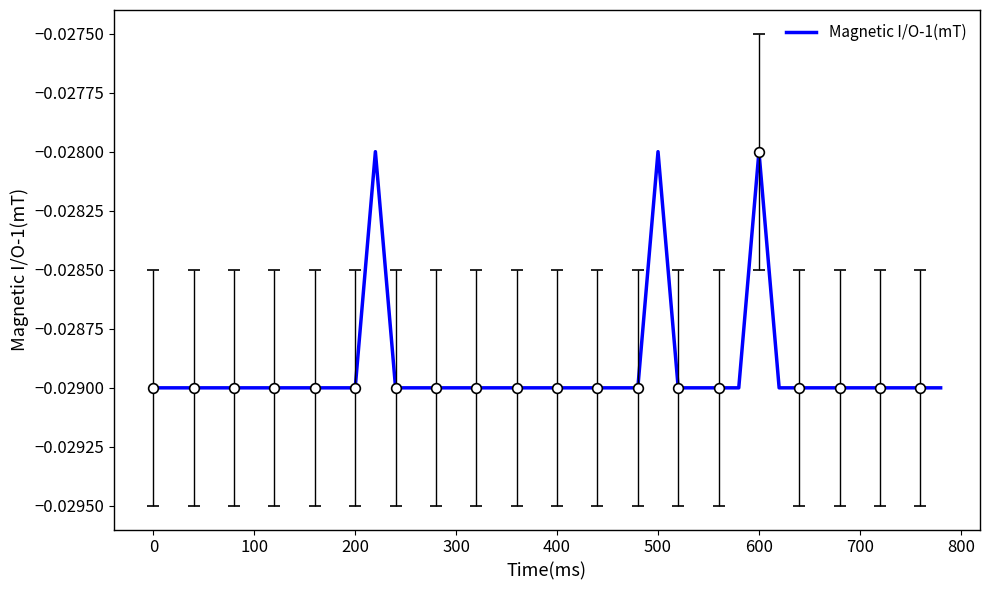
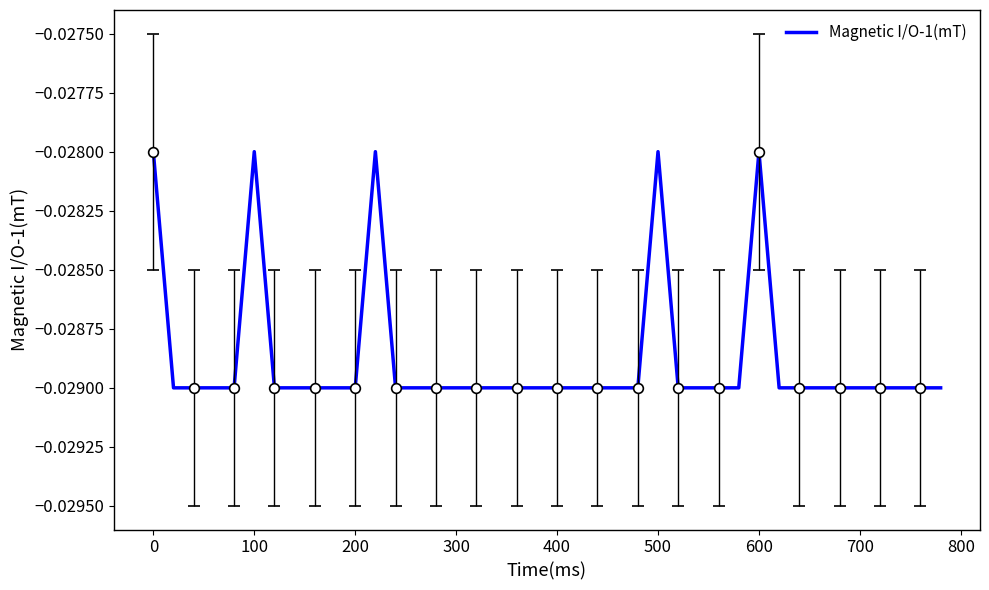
Magnetic I/O-1(mT), 0: -0.029 -> -0.028
Magnetic I/O-1(mT), 100: -0.029 -> -0.028
